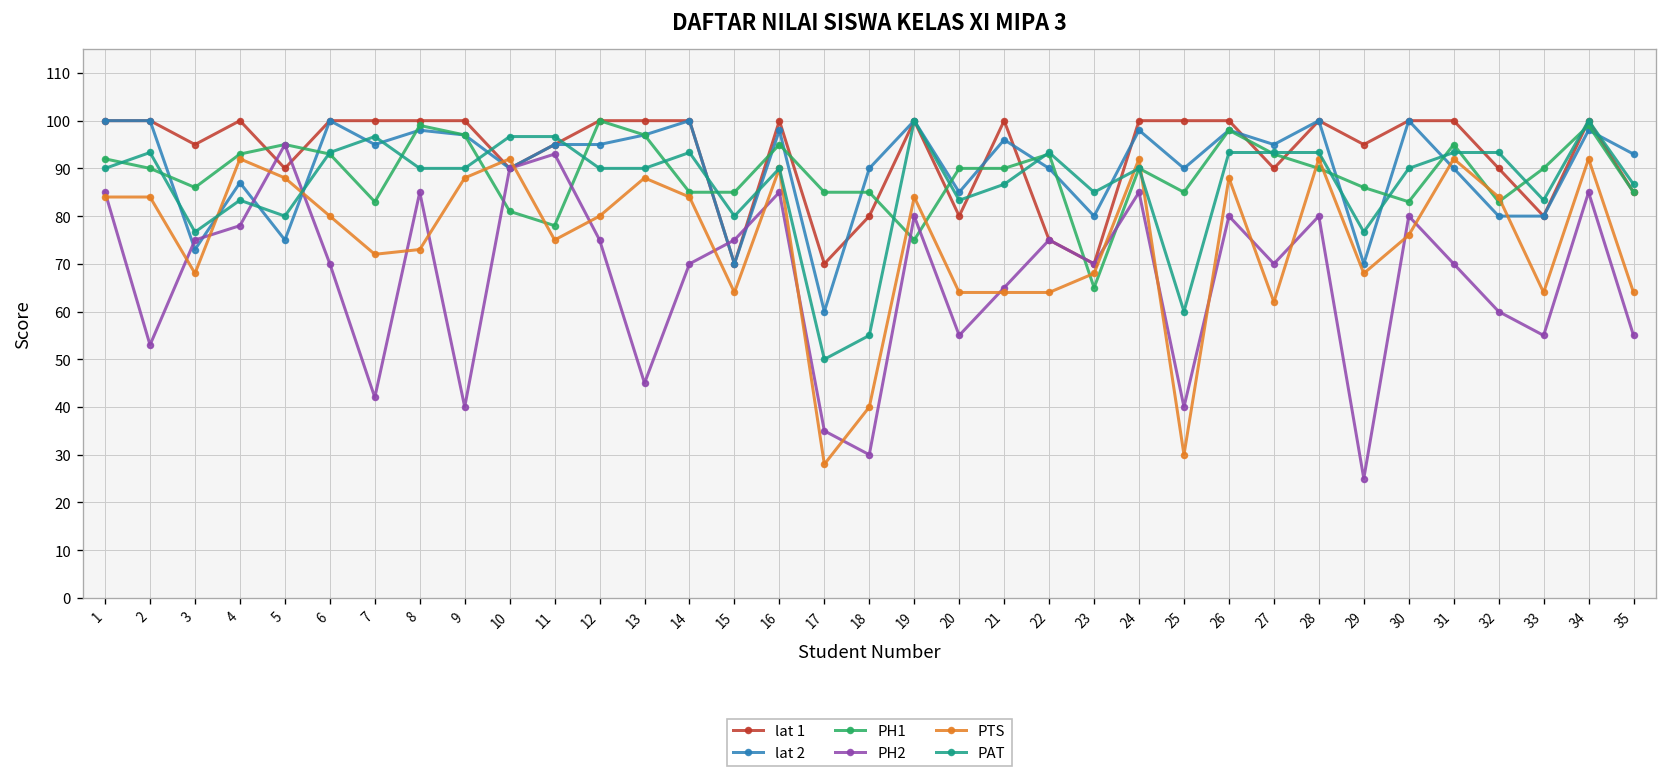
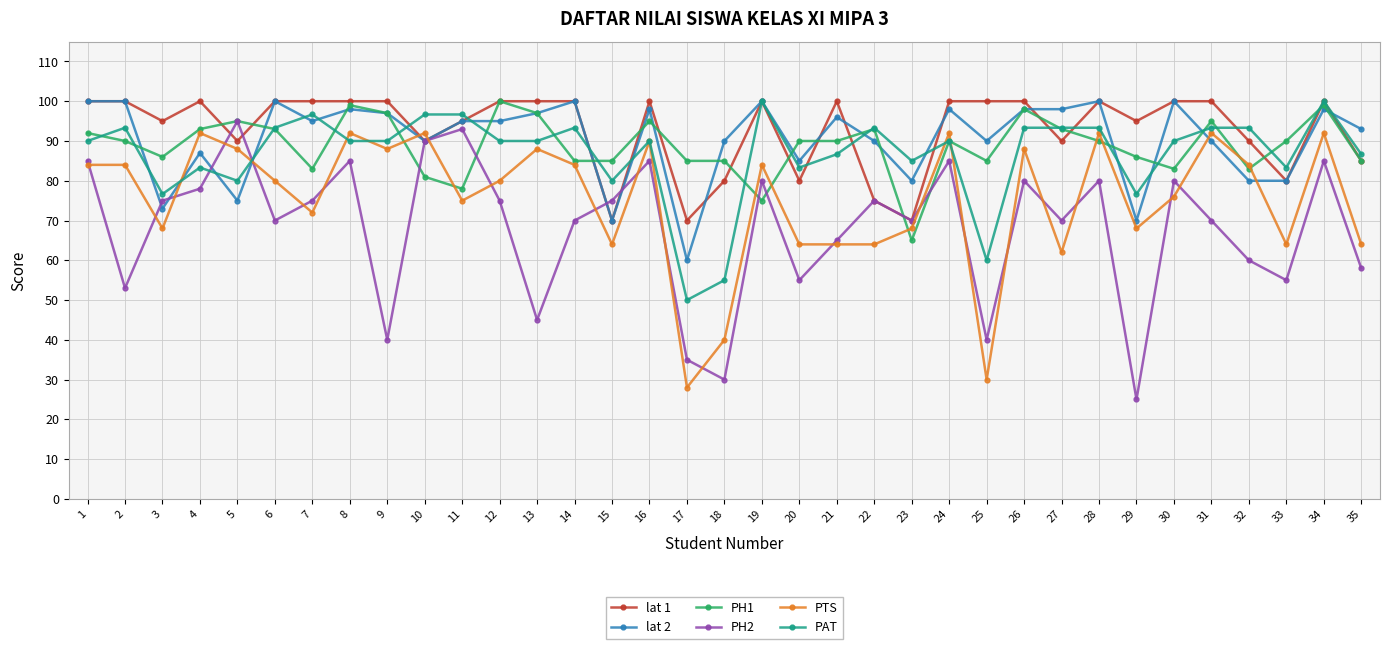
PH2, 7: 42 -> 75
PTS, 8: 73 -> 92
lat 2, 27: 95 -> 98
PH2, 35: 55 -> 58
